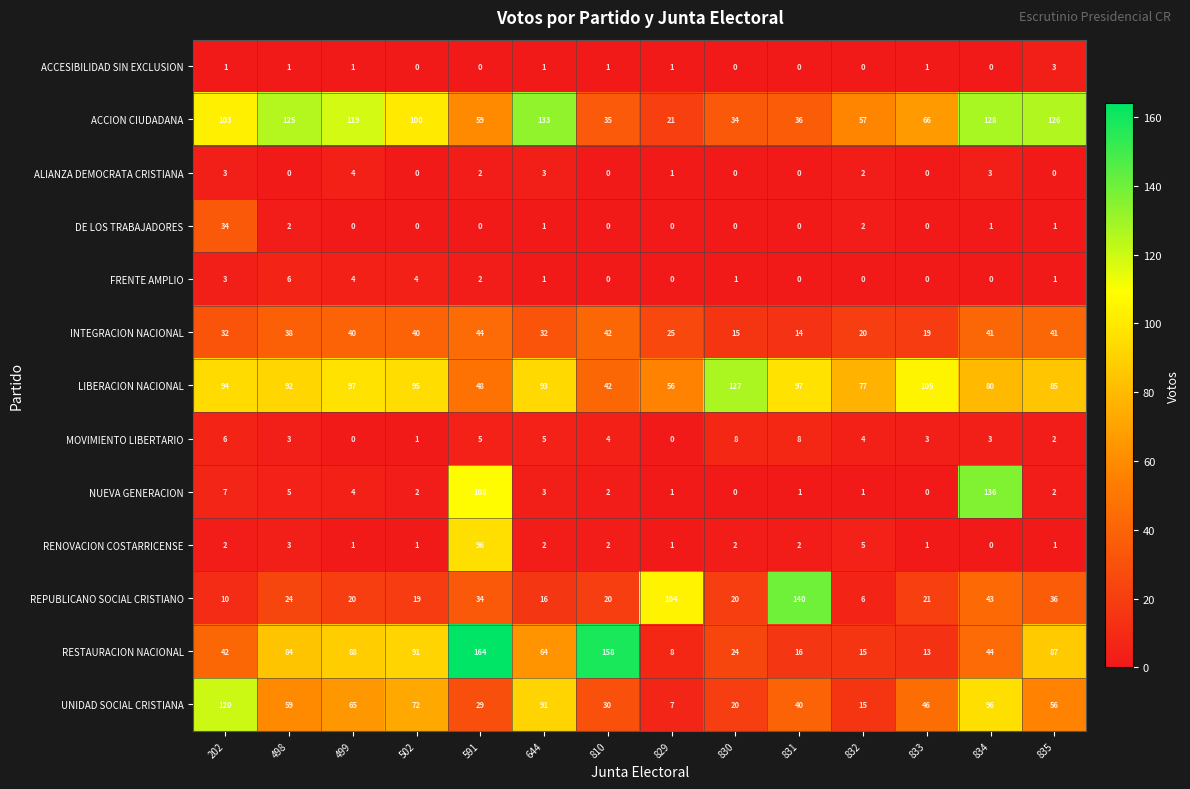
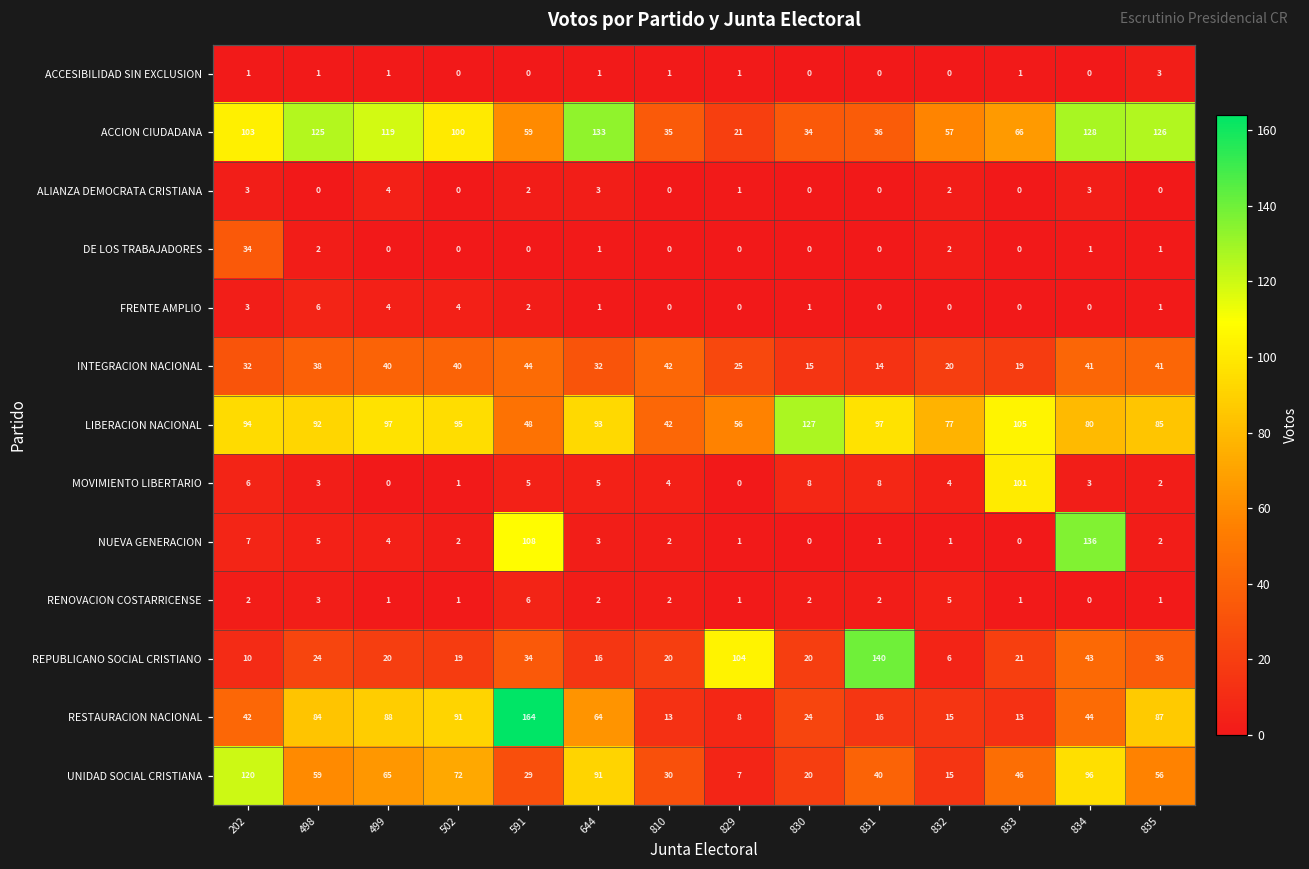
MOVIMIENTO LIBERTARIO, 833: 3 -> 101
RENOVACION COSTARRICENSE, 591: 96 -> 6
RESTAURACION NACIONAL, 810: 158 -> 13
